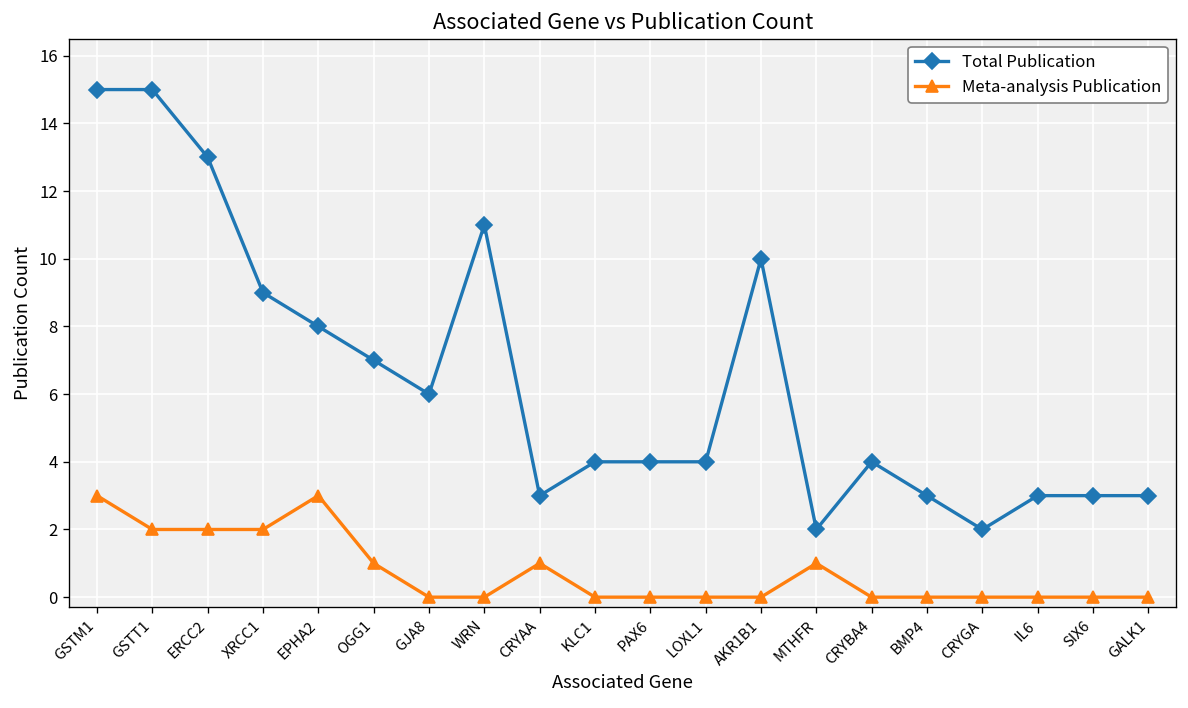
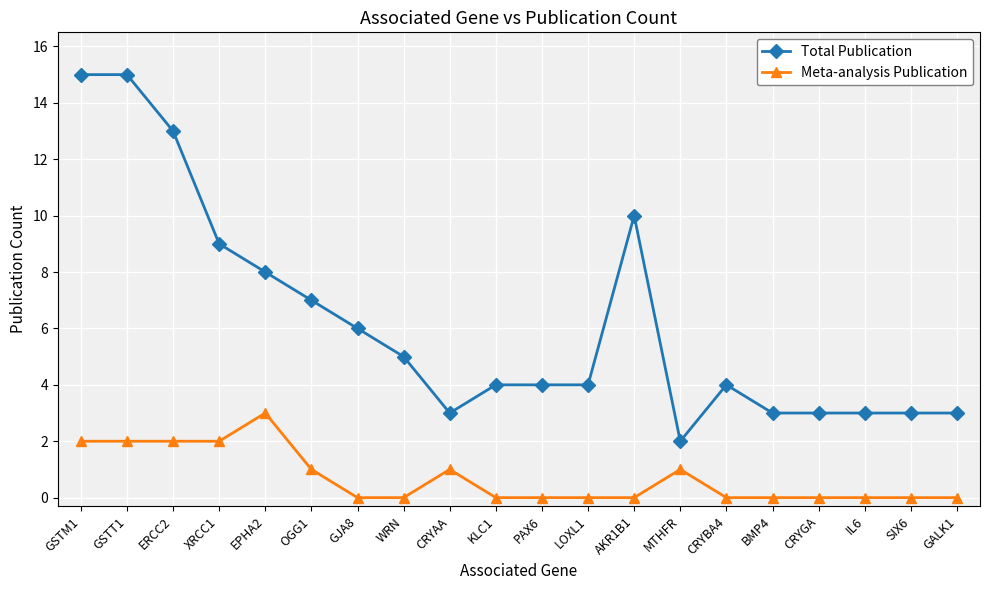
Meta-analysis Publication, GSTM1: 3 -> 2
Total Publication, WRN: 11 -> 5
Total Publication, CRYGA: 2 -> 3
